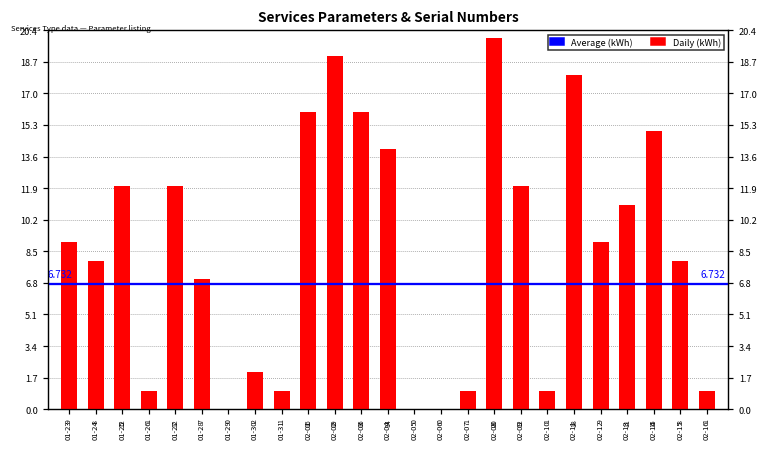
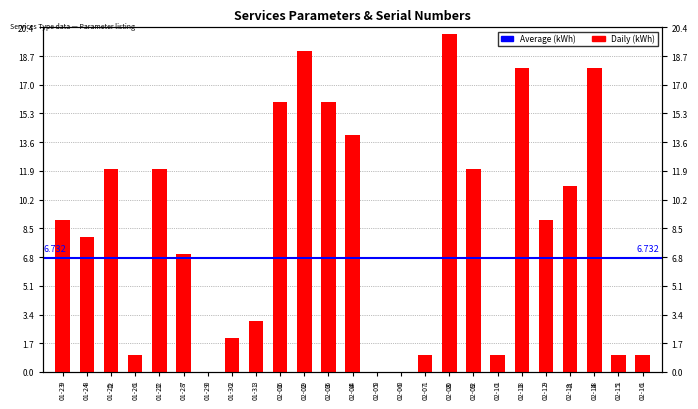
01-31: 1 -> 3
02-14: 15 -> 18
02-15: 8 -> 1
